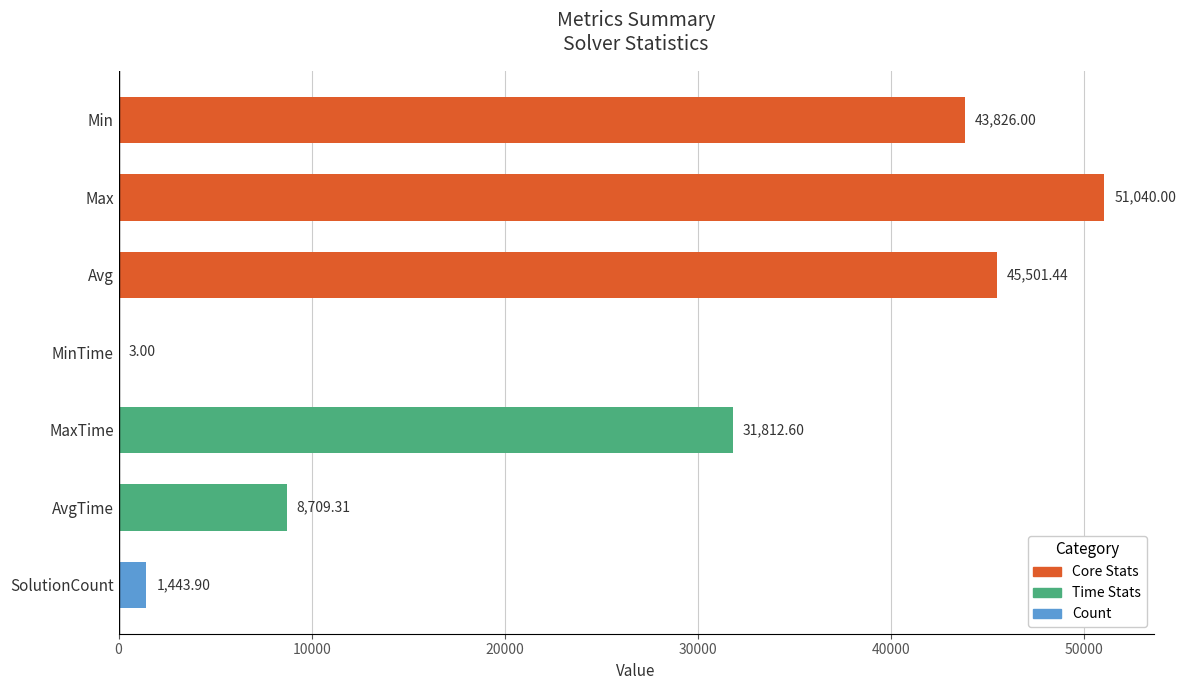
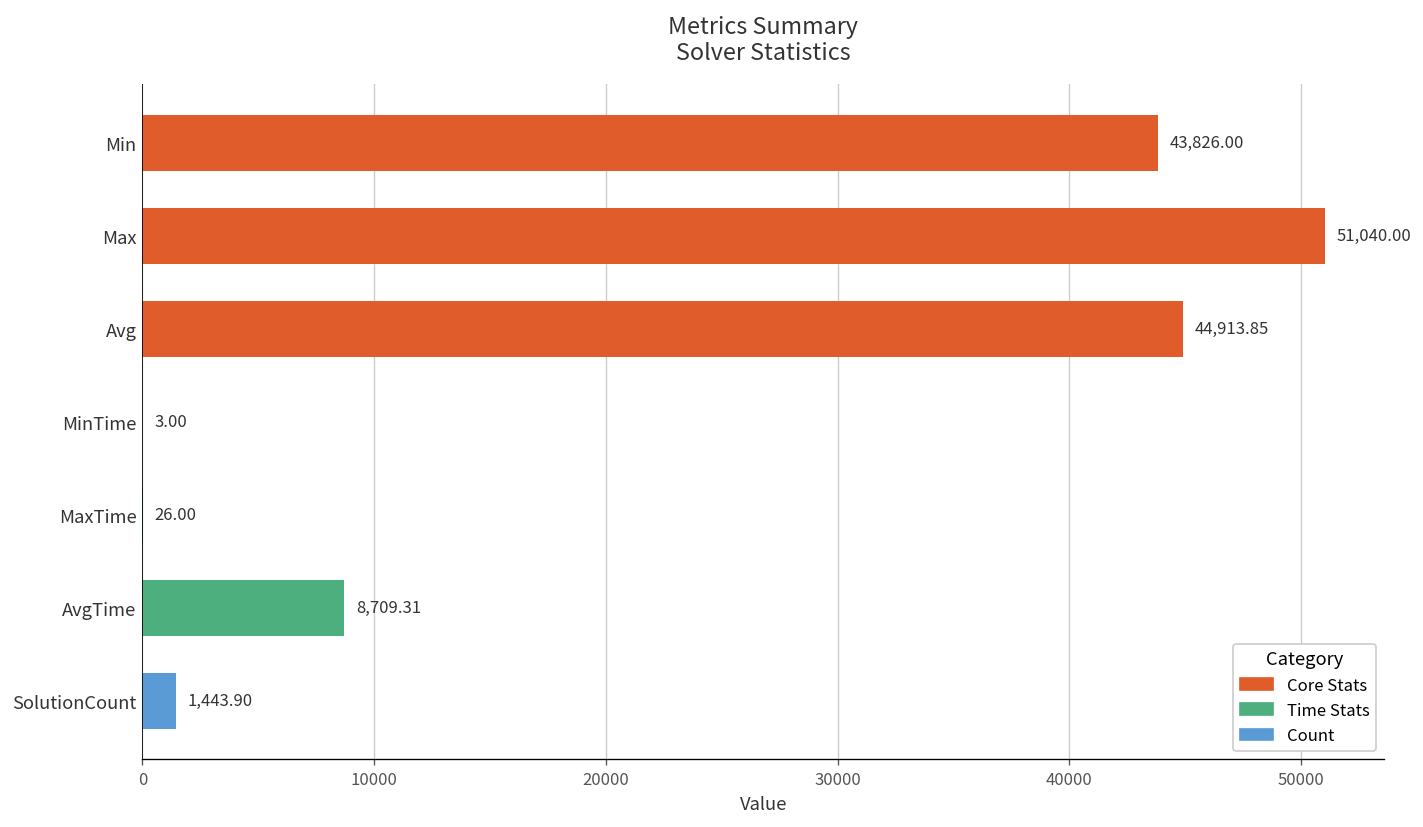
Avg: 45,501.44 -> 44,913.85
MaxTime: 31,812.60 -> 26.00
